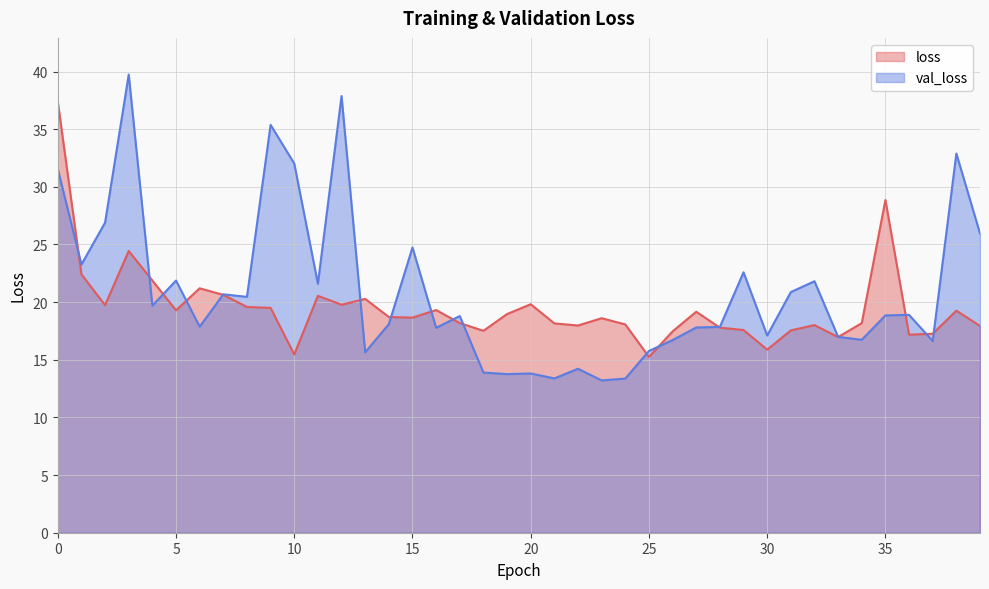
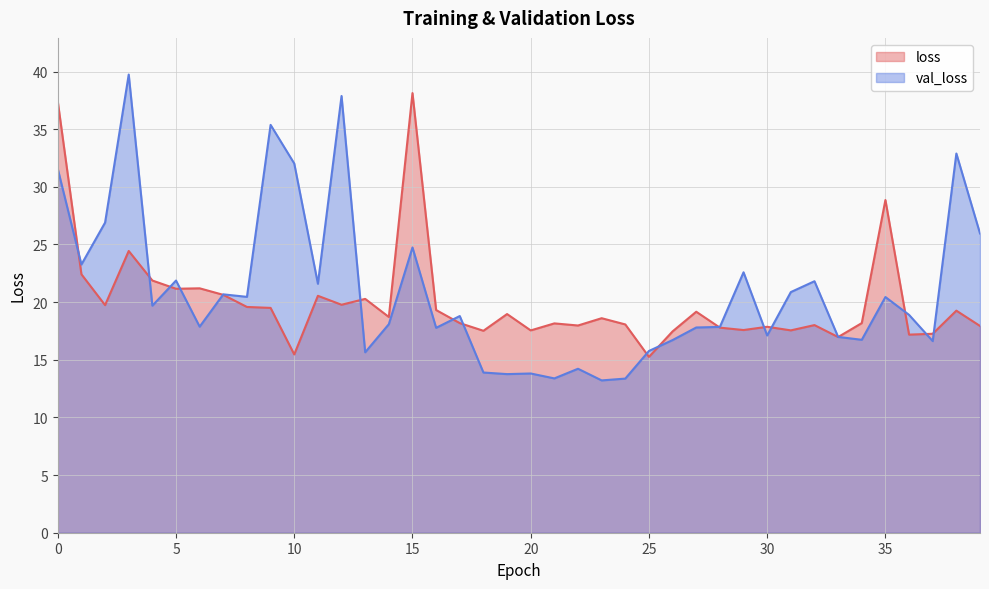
loss, 5: 19.3 -> 21.2
loss, 15: 18.7 -> 38.1
loss, 20: 19.8 -> 17.5
loss, 30: 15.9 -> 17.9
val_loss, 35: 18.8 -> 20.4
